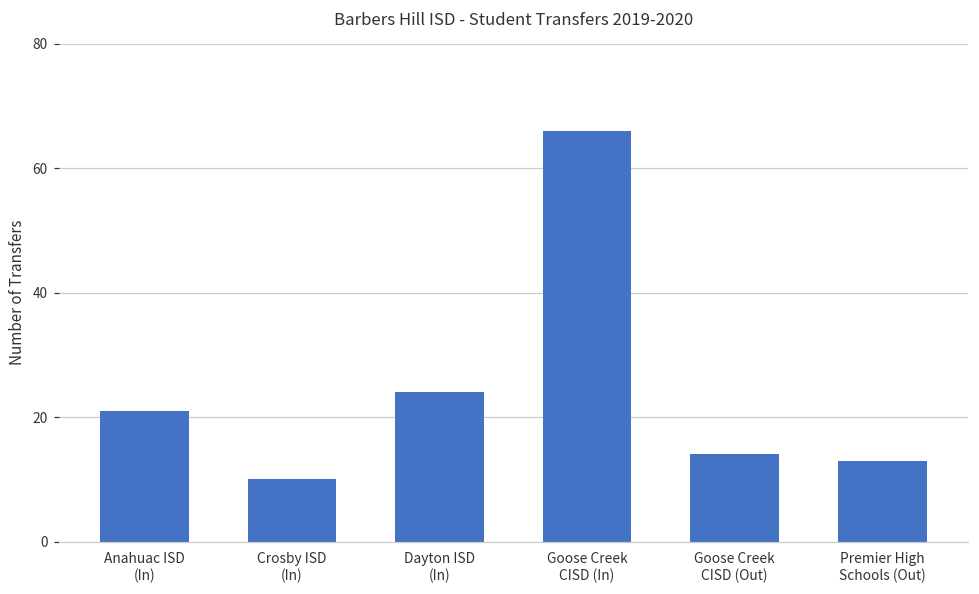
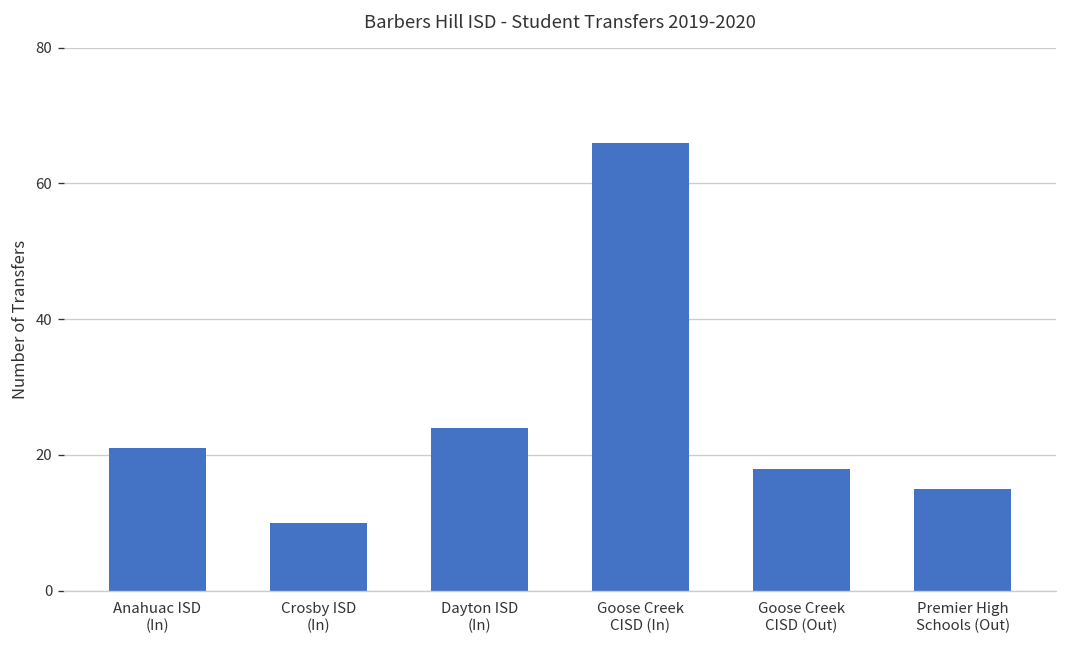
Goose Creek CISD (Out): 14 -> 18
Premier High Schools (Out): 13 -> 15
